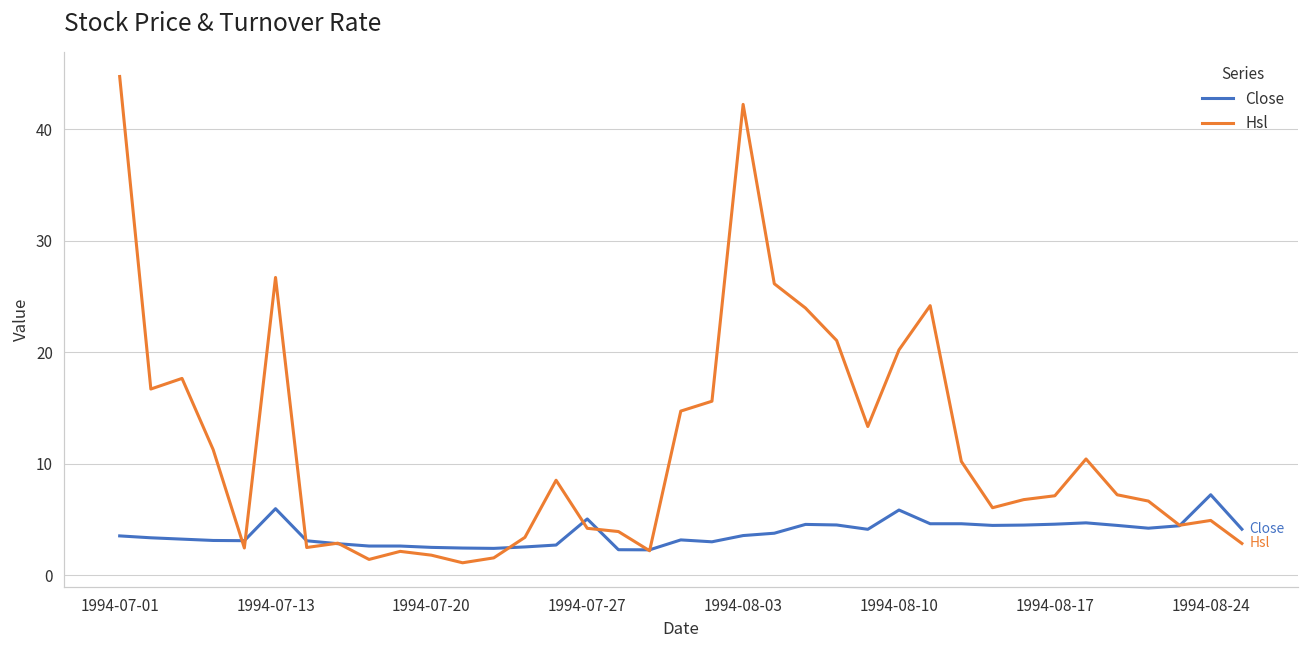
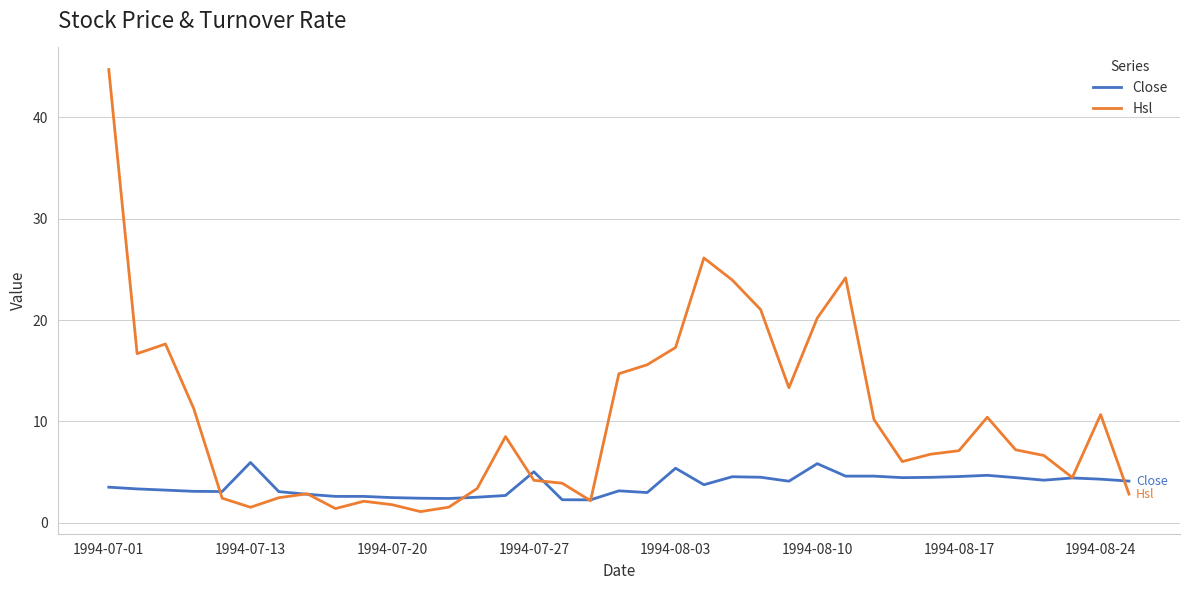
Hsl, 1994-07-13: 26.7 -> 1.5
Close, 1994-08-03: 3.5 -> 5.4
Hsl, 1994-08-03: 42.2 -> 17.3
Close, 1994-08-24: 7.2 -> 4.3
Hsl, 1994-08-24: 4.9 -> 10.7
